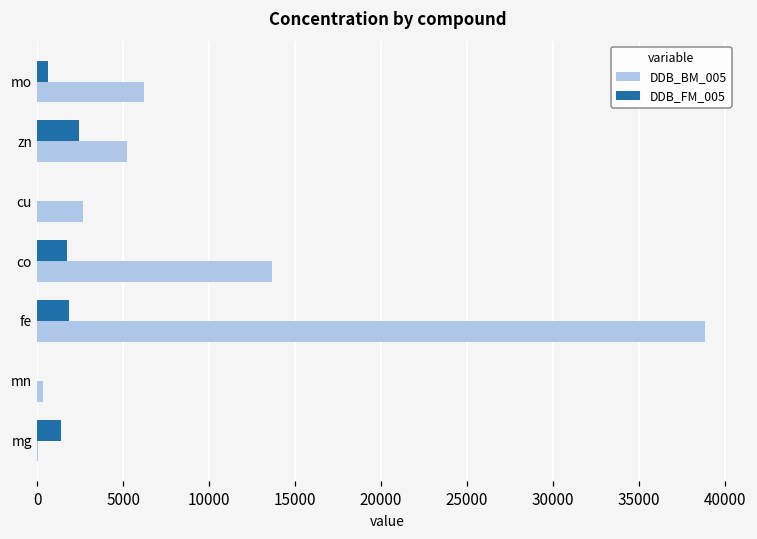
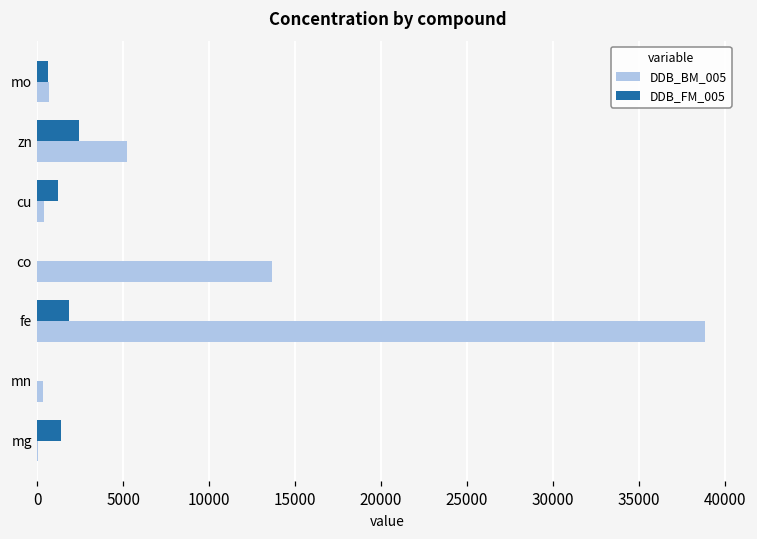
DDB_BM_005, mo: 6200 -> 700
DDB_FM_005, cu: 0 -> 1200
DDB_BM_005, cu: 2600 -> 400
DDB_FM_005, co: 1700 -> 0
